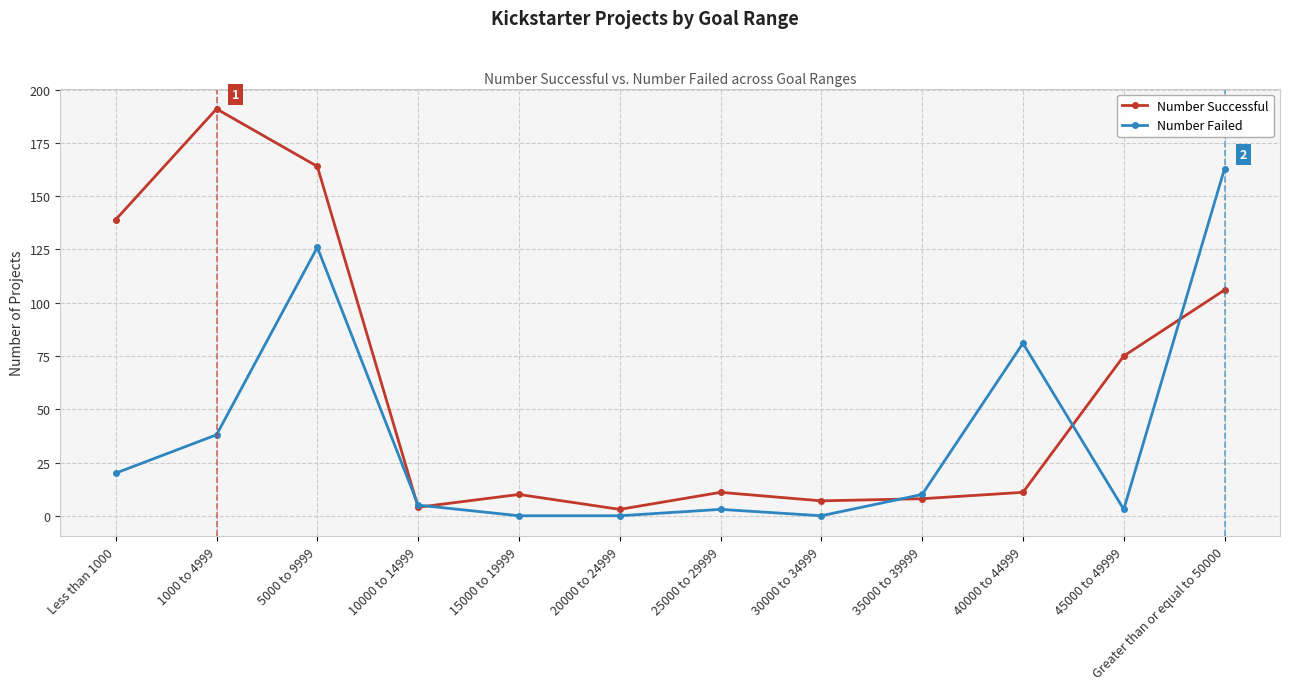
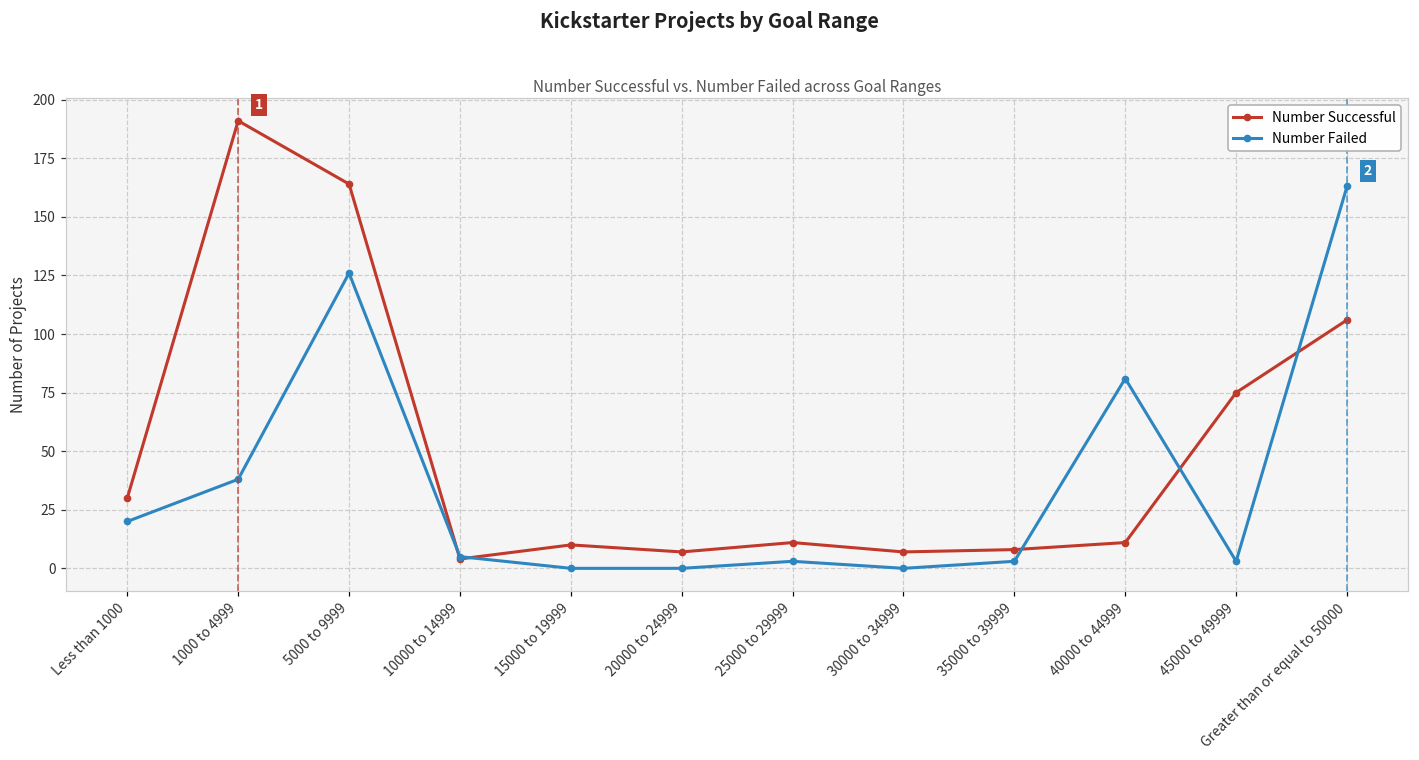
Number Successful, Less than 1000: 139 -> 30
Number Successful, 20000 to 24999: 3 -> 7
Number Failed, 35000 to 39999: 10 -> 3
